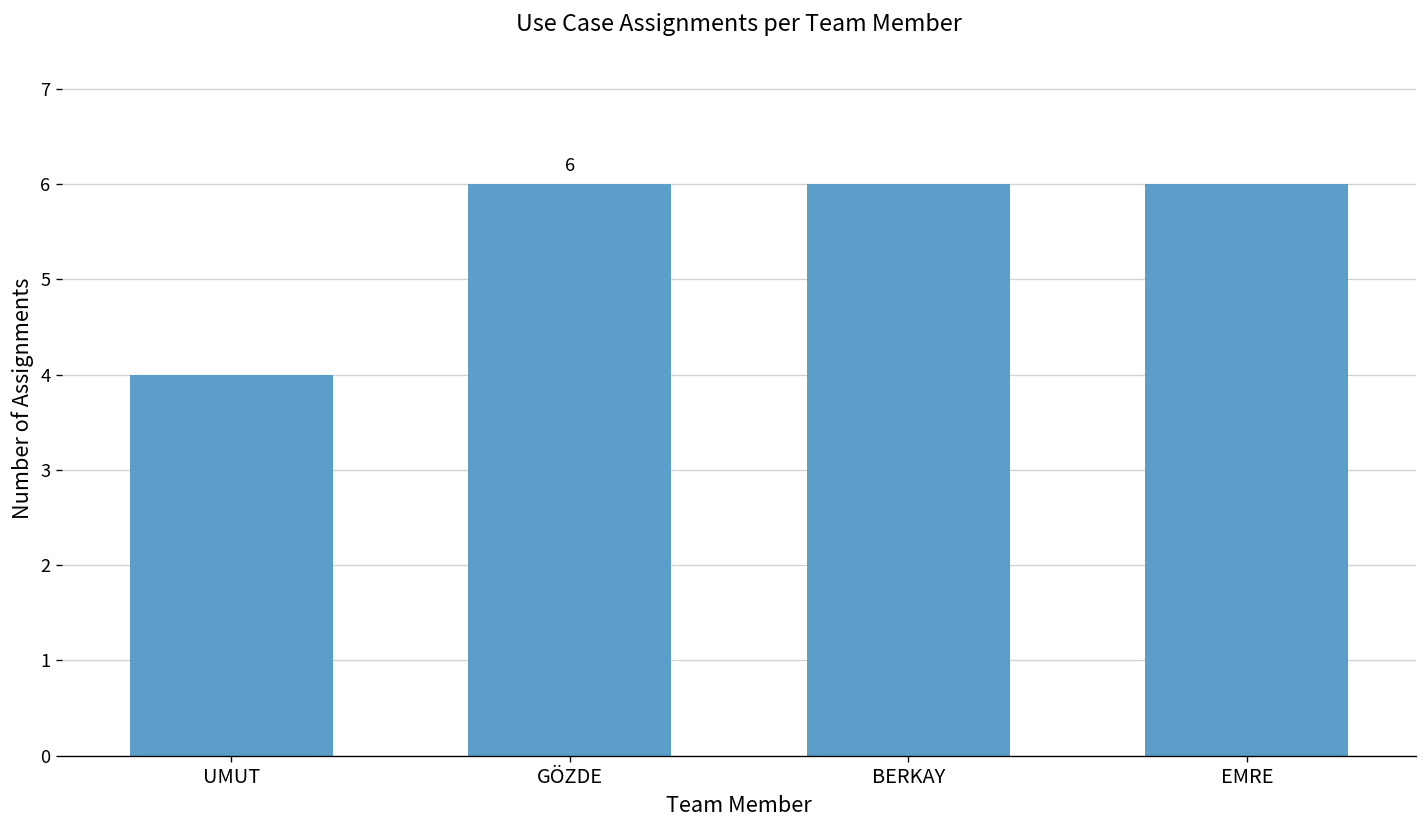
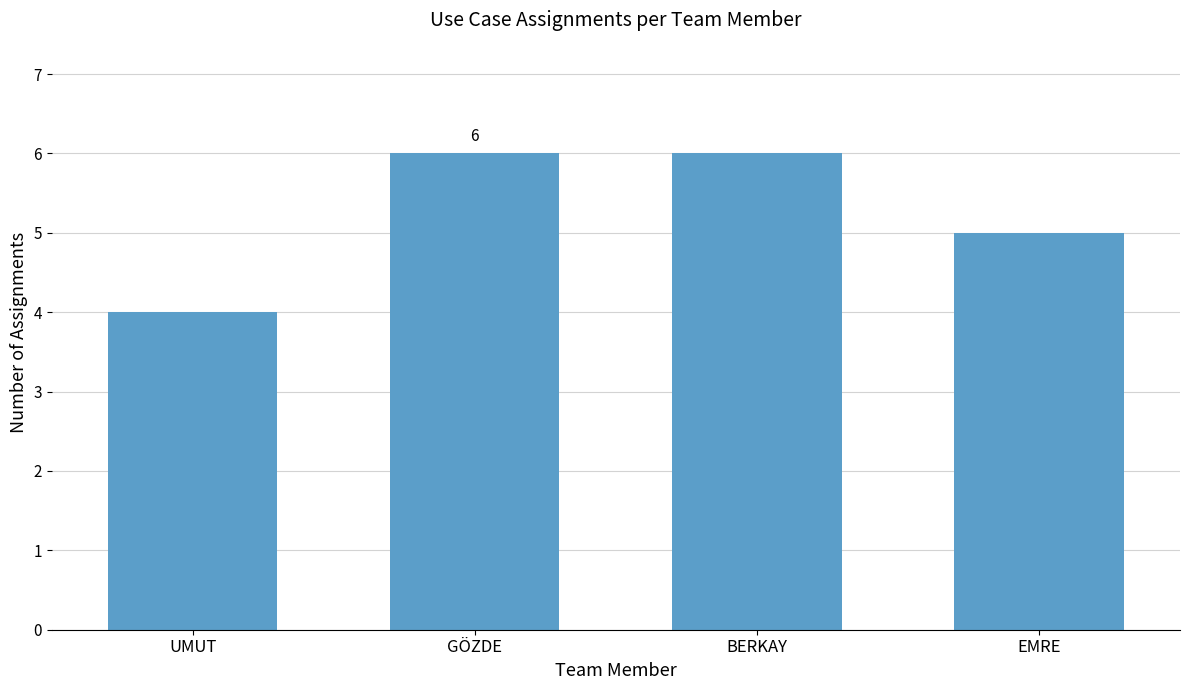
EMRE: 6 -> 5
